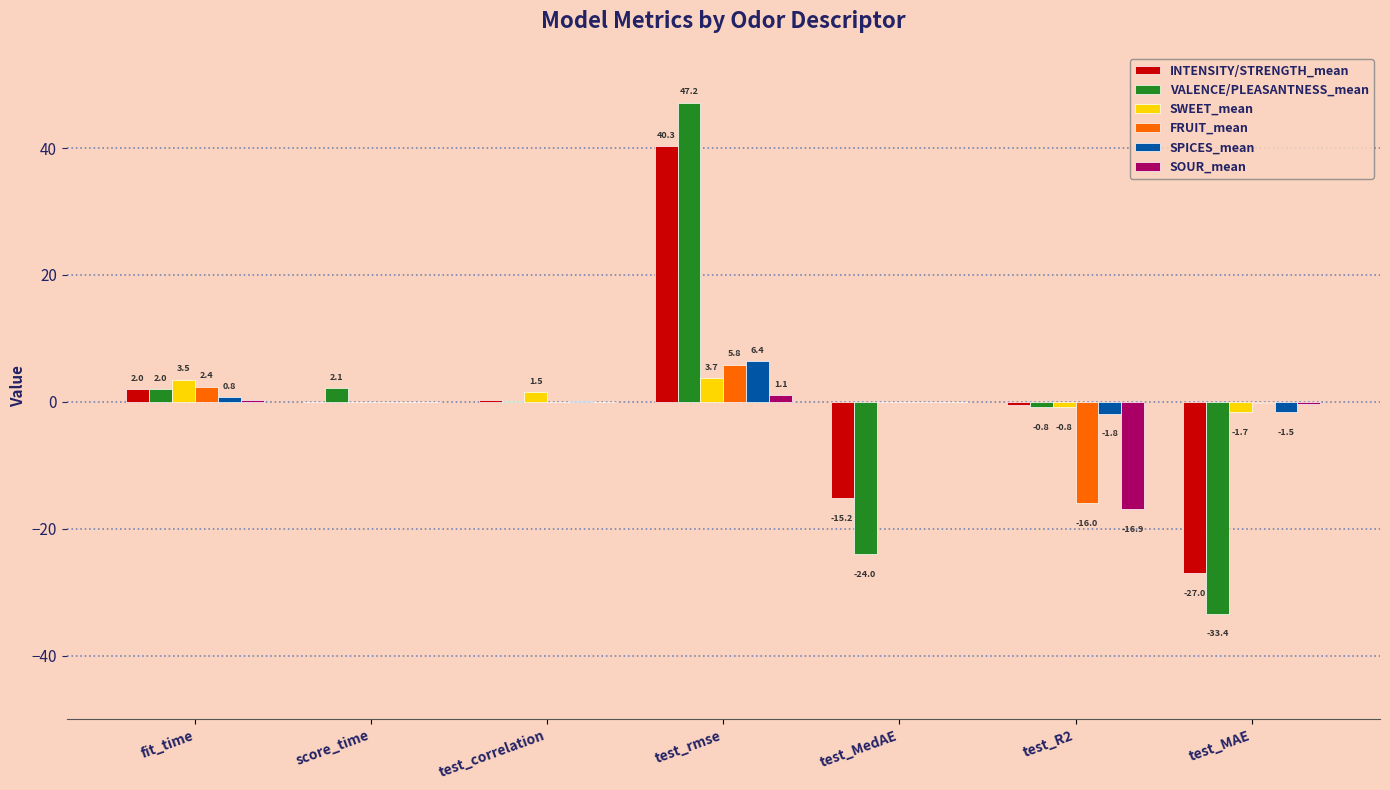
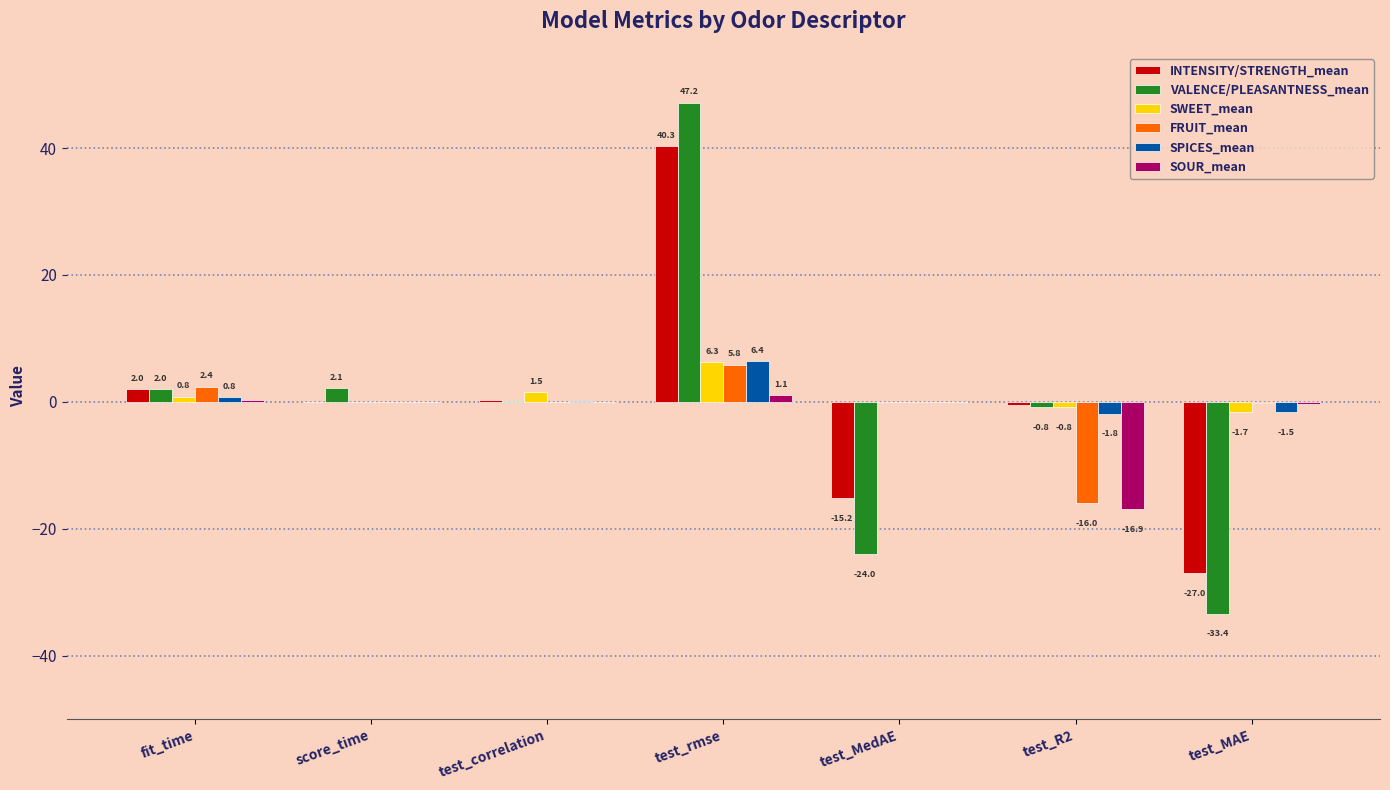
SWEET_mean, fit_time: 3.5 -> 0.8
SWEET_mean, test_rmse: 3.7 -> 6.3
